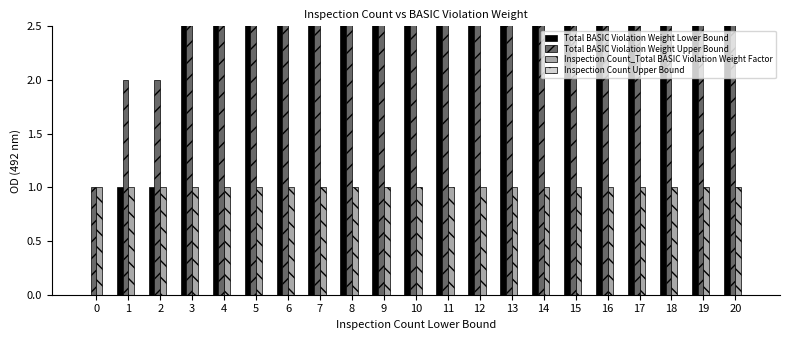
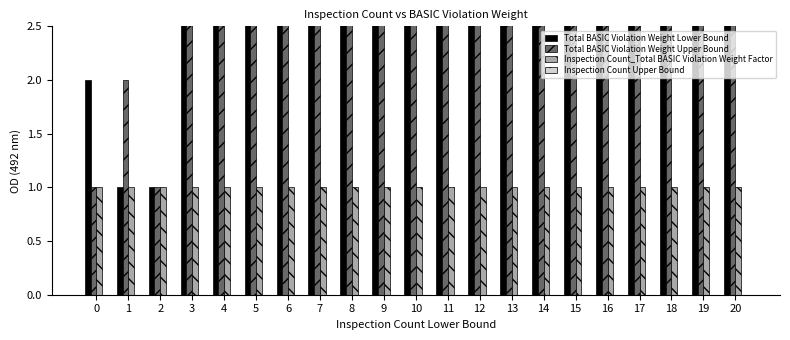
Total BASIC Violation Weight Lower Bound, 0: 0 -> 2
Total BASIC Violation Weight Upper Bound, 2: 2 -> 1
